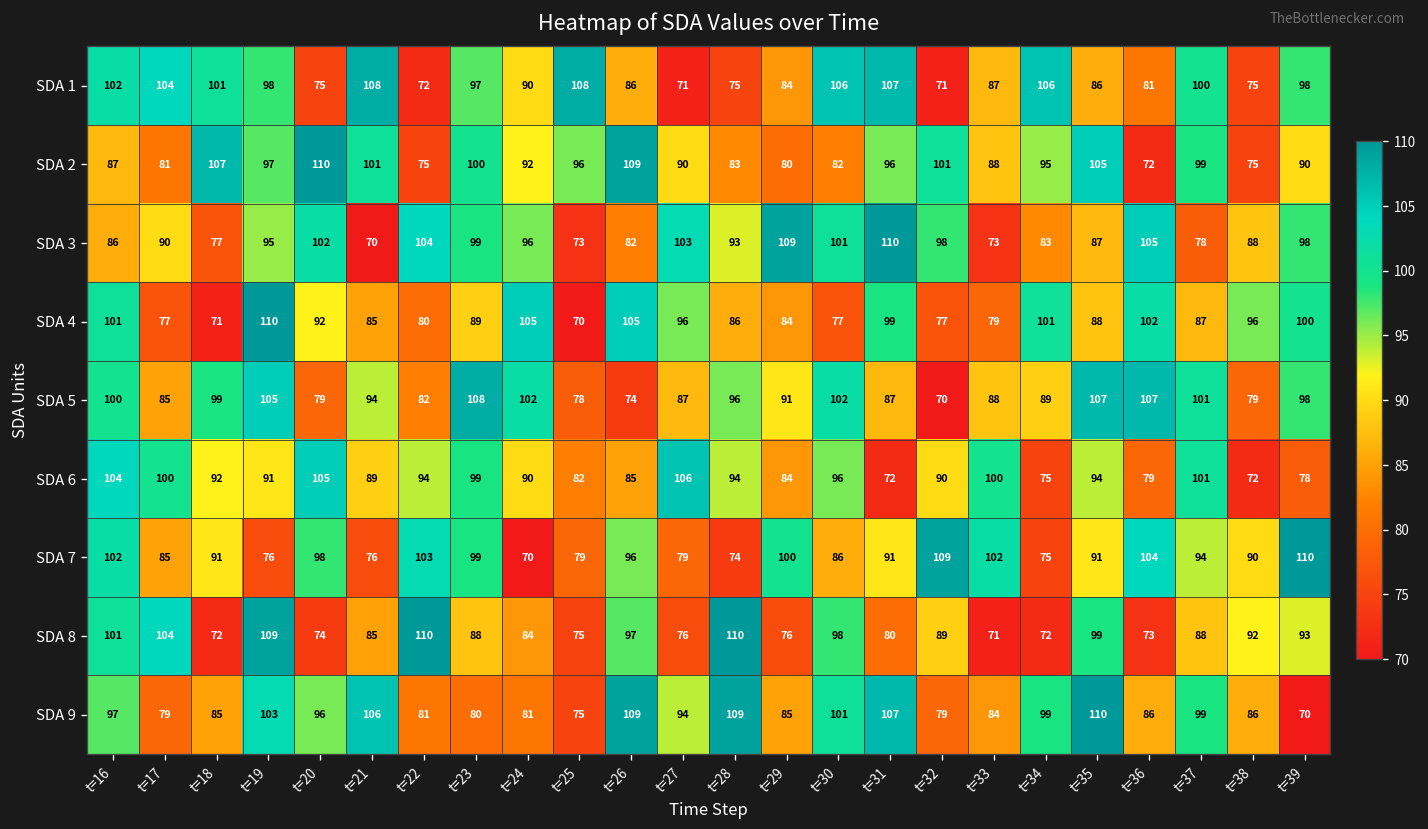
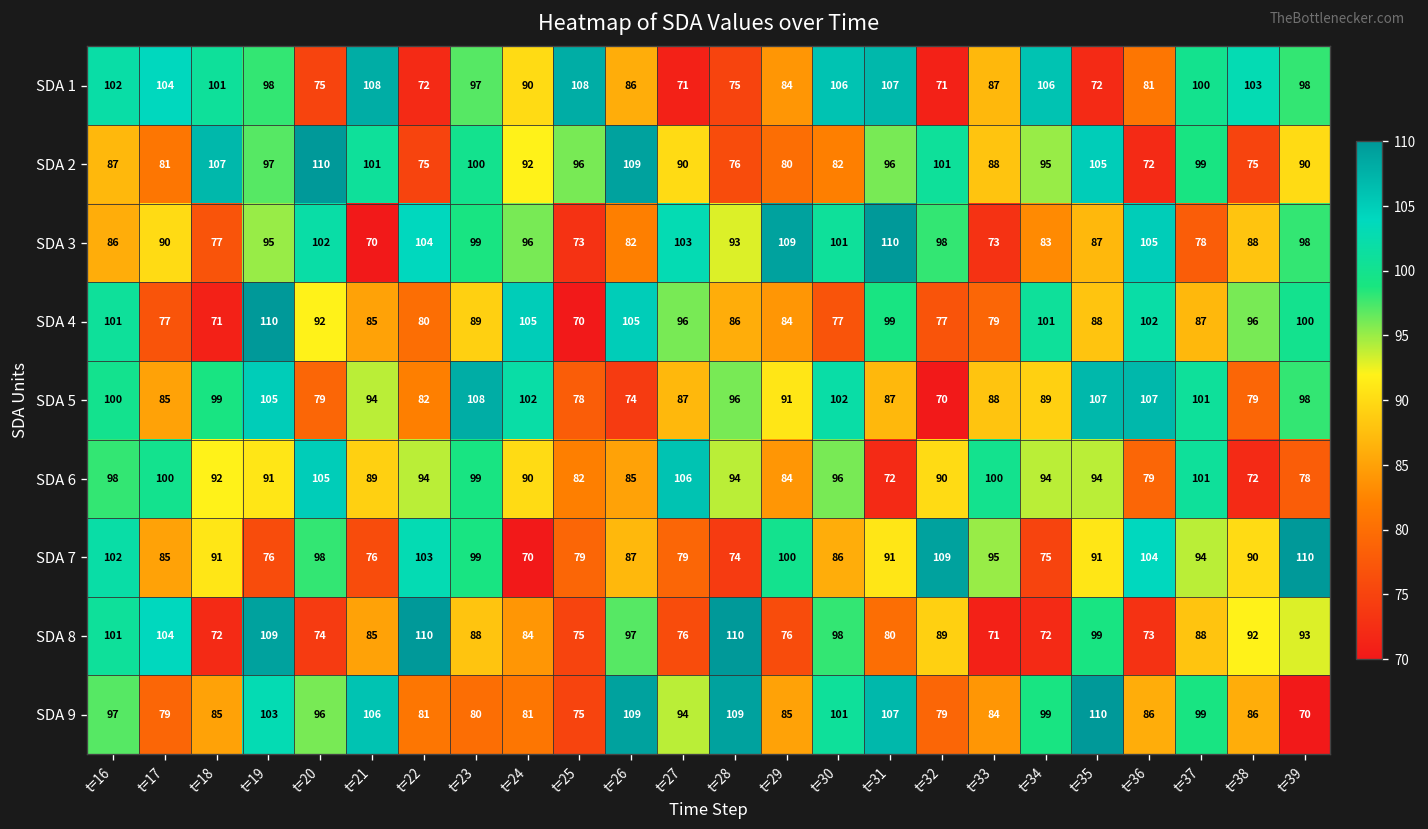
SDA 1, t=35: 86 -> 72
SDA 1, t=38: 75 -> 103
SDA 2, t=28: 83 -> 76
SDA 6, t=16: 104 -> 98
SDA 6, t=34: 75 -> 94
SDA 7, t=26: 96 -> 87
SDA 7, t=33: 102 -> 95
